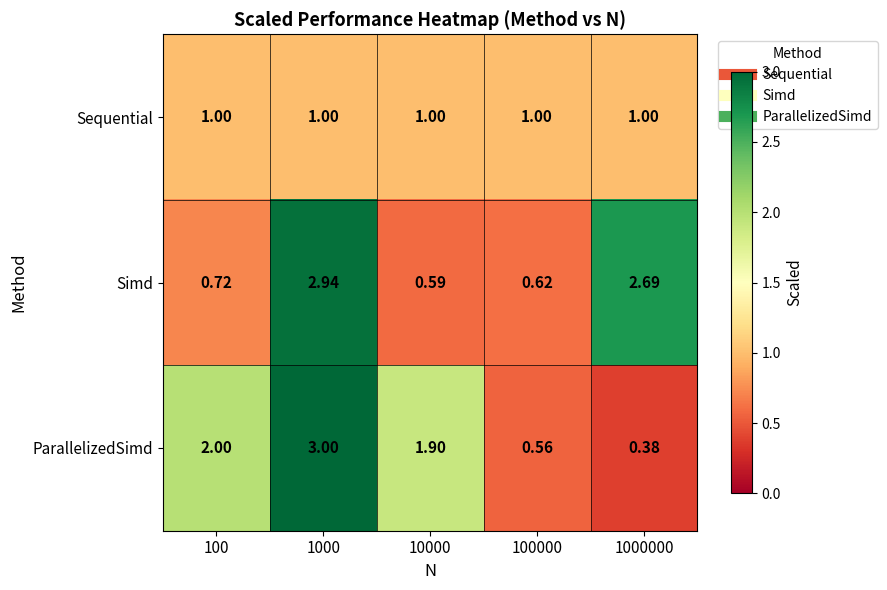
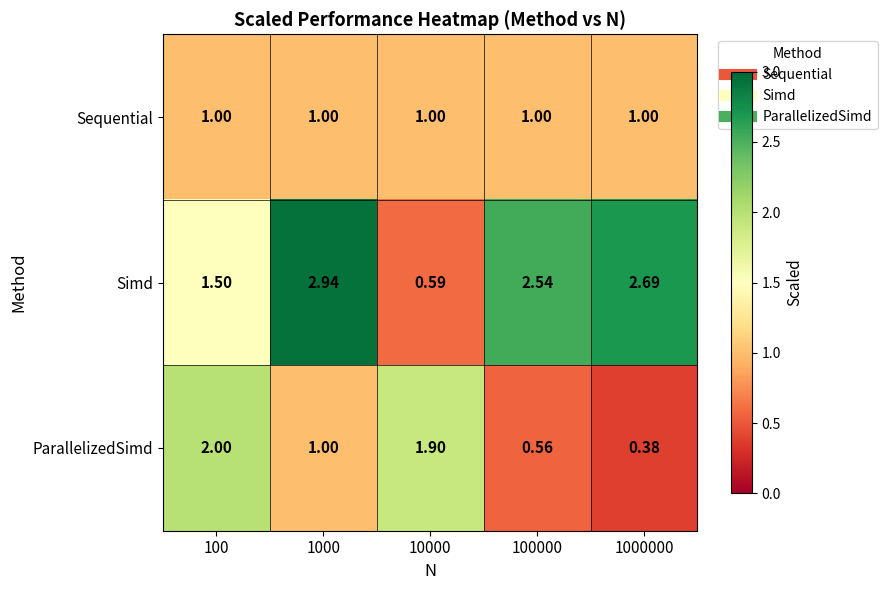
Simd, 100: 0.72 -> 1.50
Simd, 100000: 0.62 -> 2.54
ParallelizedSimd, 1000: 3.00 -> 1.00
